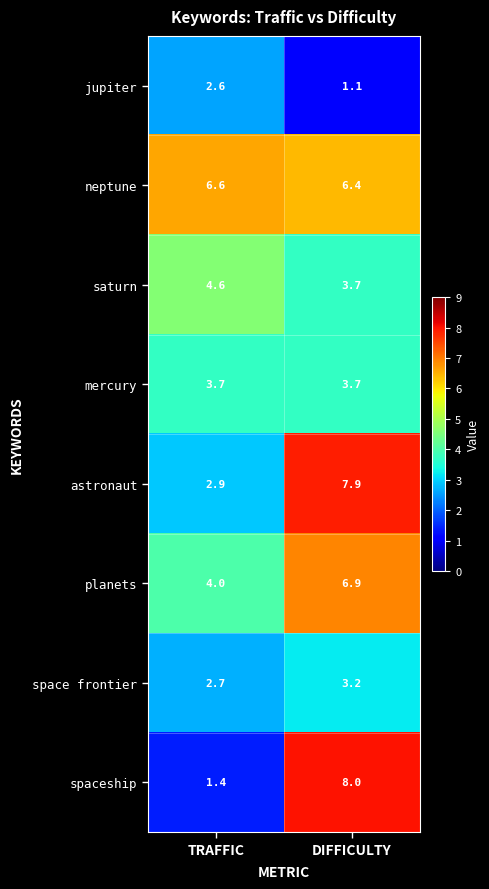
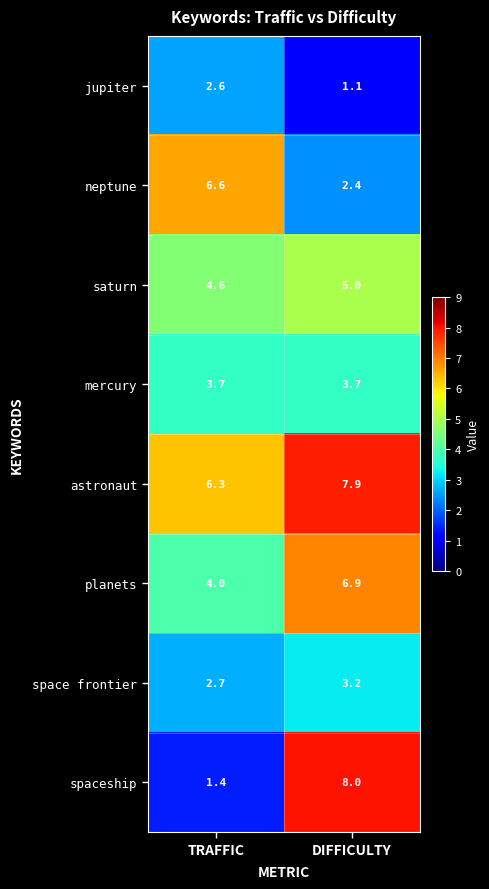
neptune, DIFFICULTY: 6.4 -> 2.4
saturn, DIFFICULTY: 3.7 -> 5.0
astronaut, TRAFFIC: 2.9 -> 6.3
